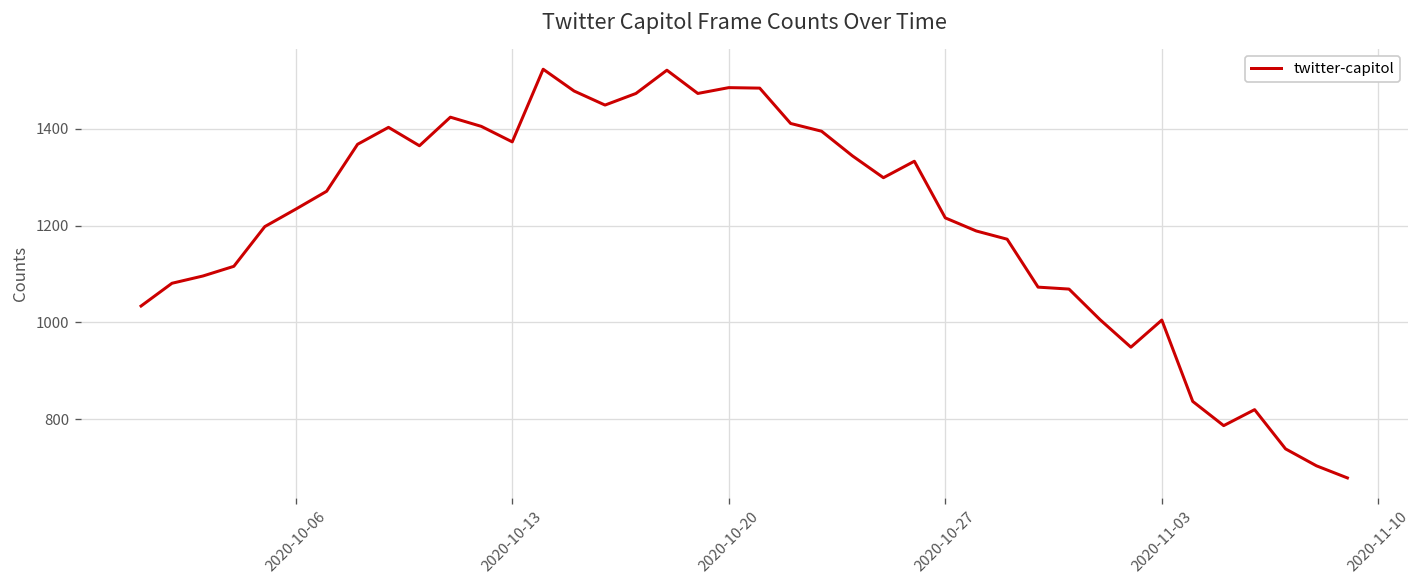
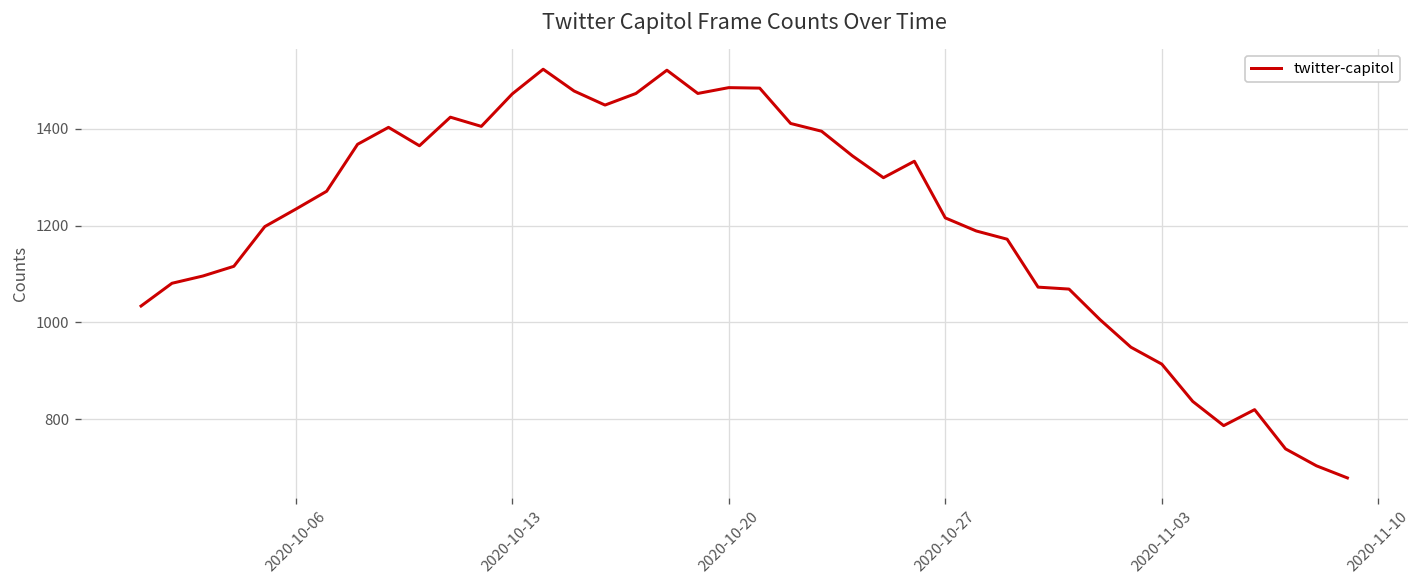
2020-10-13: 1370 -> 1470
2020-11-03: 1010 -> 910
